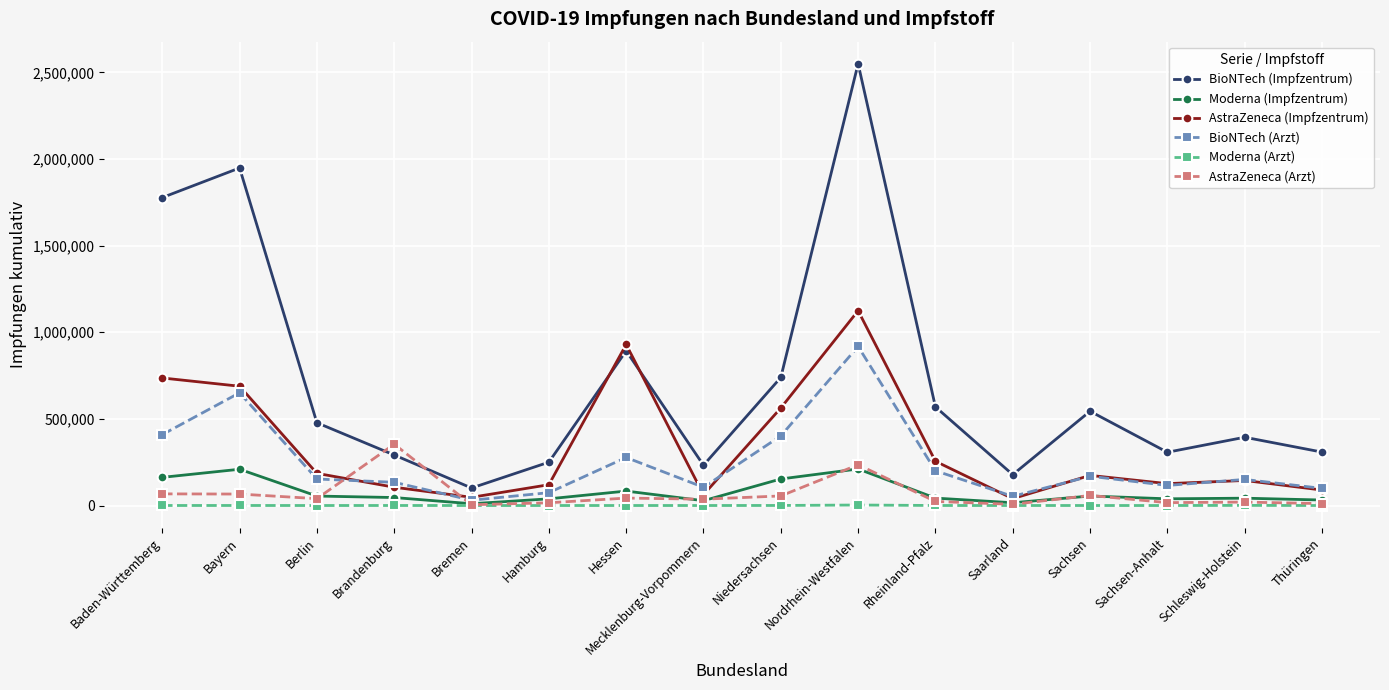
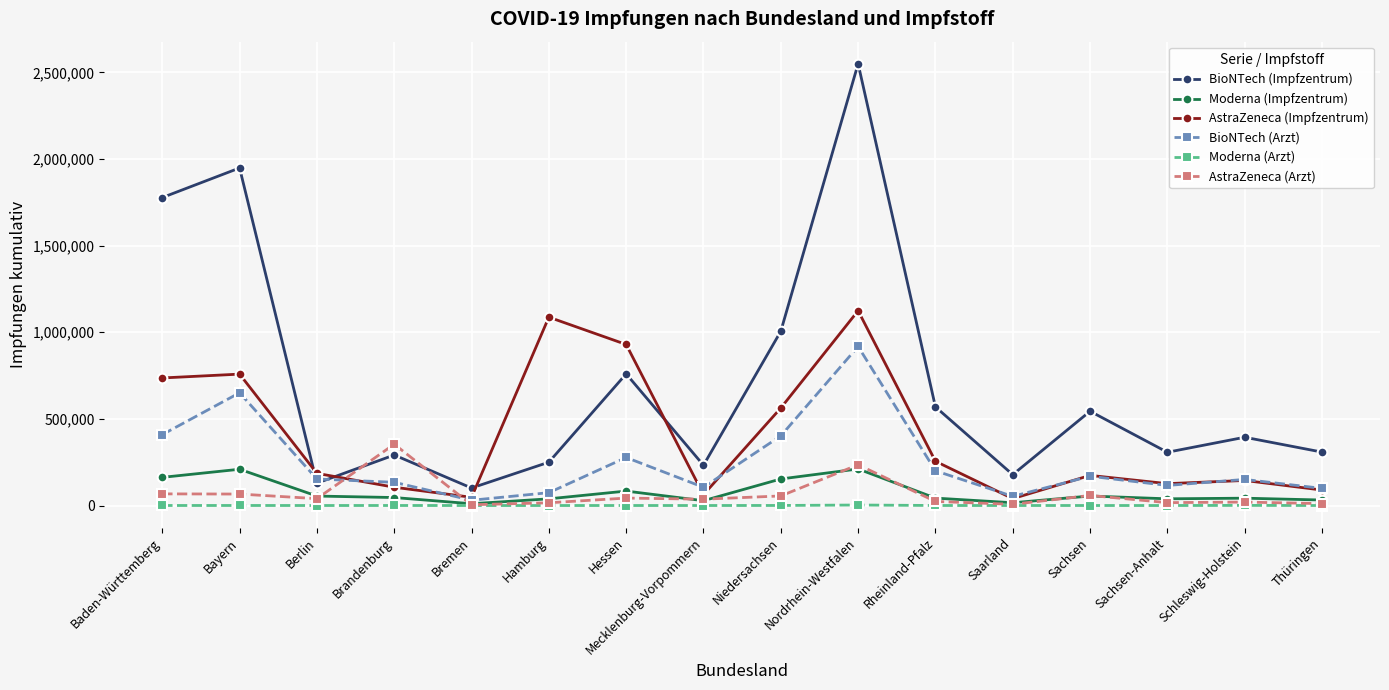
AstraZeneca (Impfzentrum), Bayern: 690,000 -> 760,000
BioNTech (Impfzentrum), Berlin: 480,000 -> 130,000
AstraZeneca (Impfzentrum), Hamburg: 120,000 -> 1,090,000
BioNTech (Impfzentrum), Hessen: 890,000 -> 760,000
BioNTech (Impfzentrum), Niedersachsen: 740,000 -> 1,010,000
